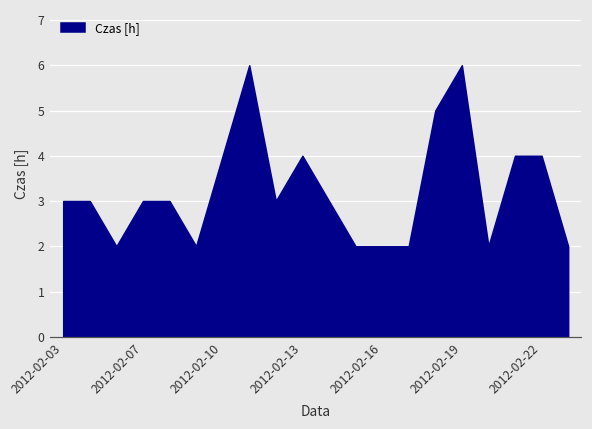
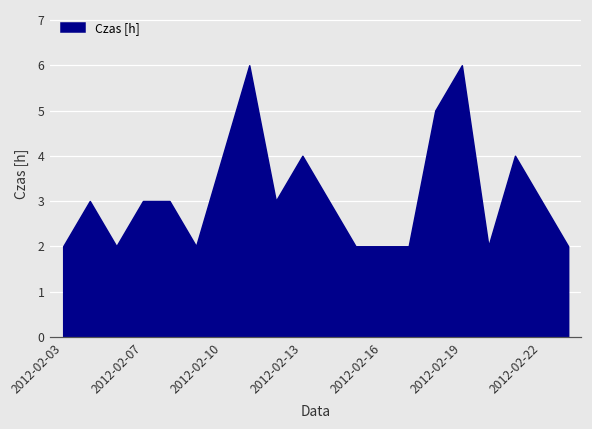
2012-02-03: 3 -> 2
2012-02-22: 4 -> 3
